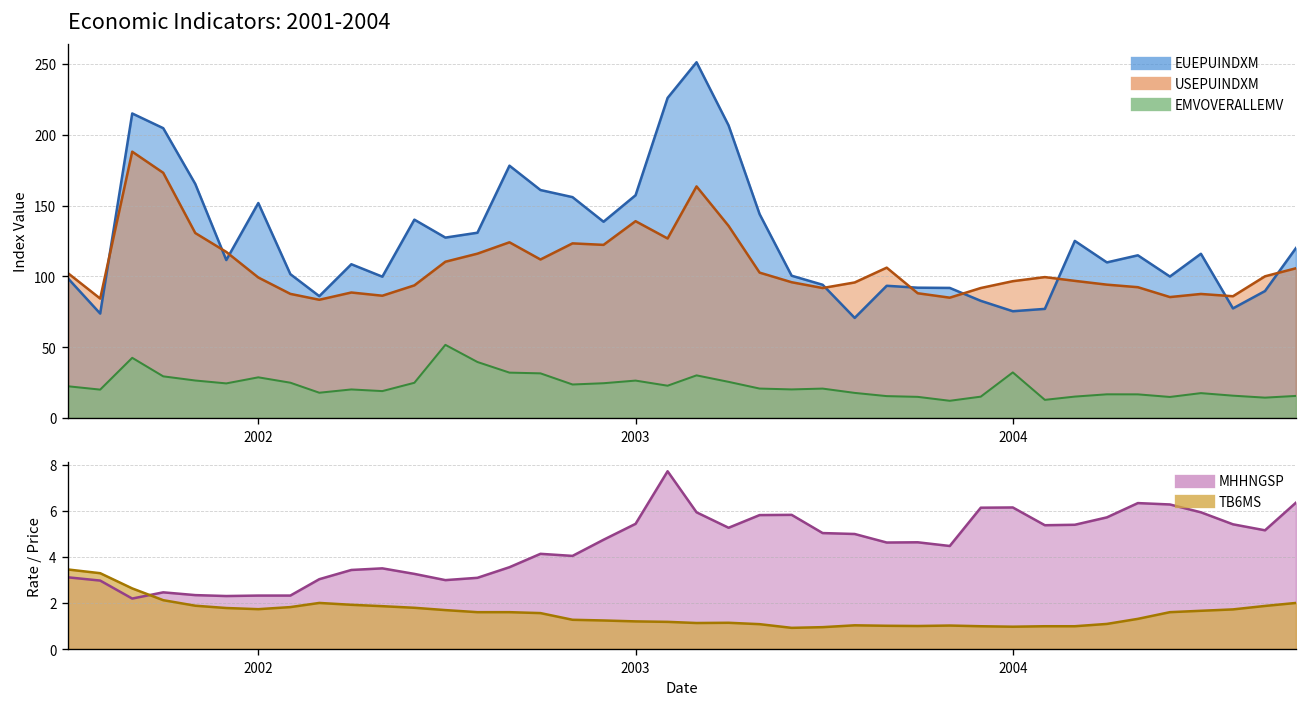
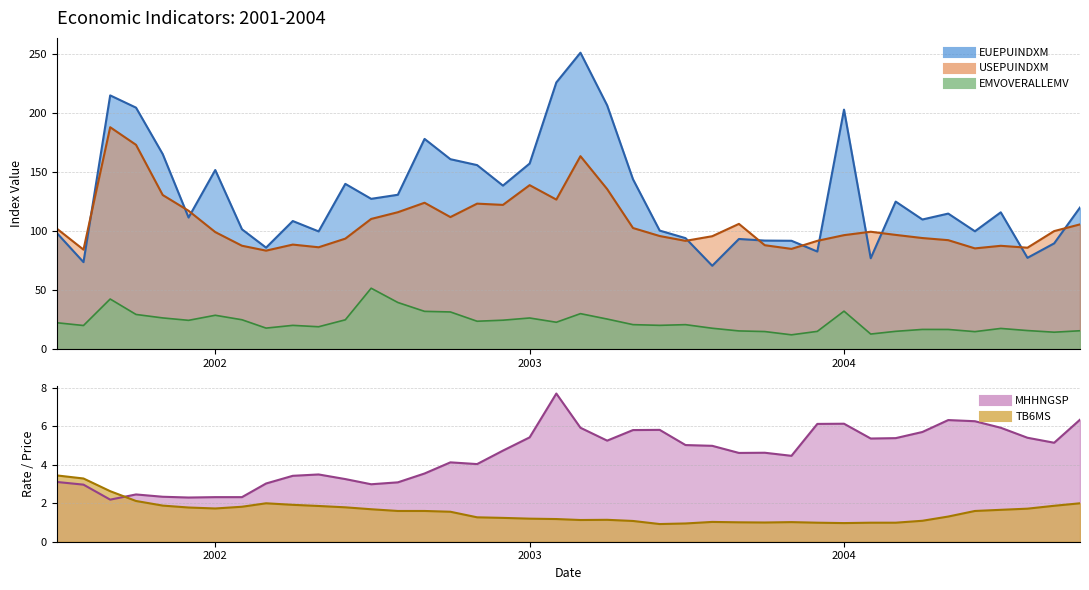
Economic Indicators: 2001-2004, EUEPUINDXM, 2004: 75 -> 203
